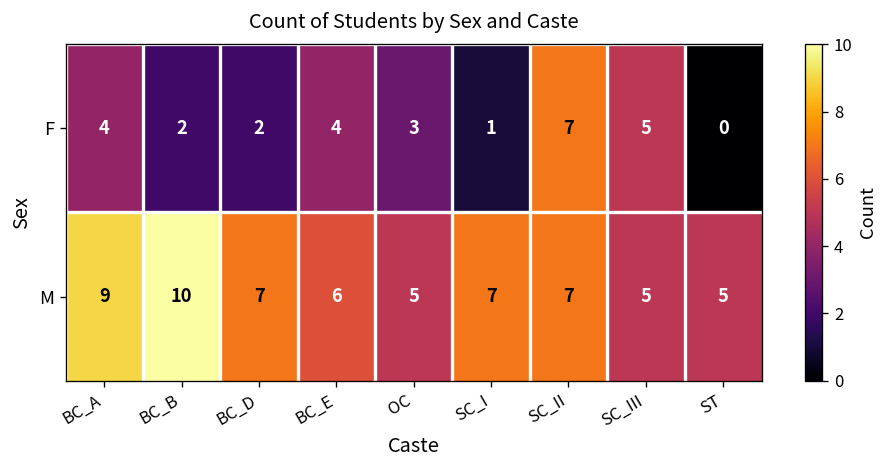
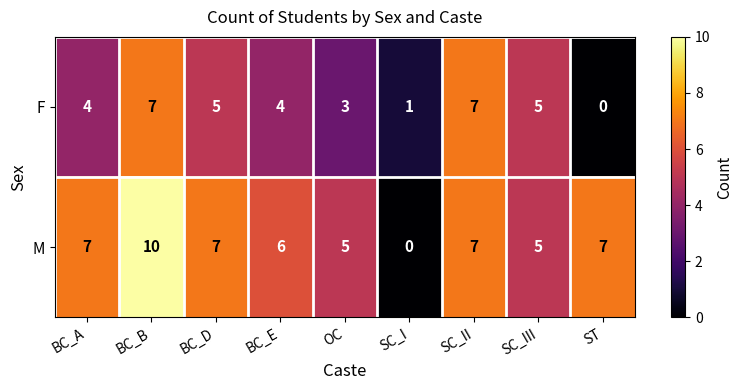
F, BC_B: 2 -> 7
F, BC_D: 2 -> 5
M, BC_A: 9 -> 7
M, SC_I: 7 -> 0
M, ST: 5 -> 7
